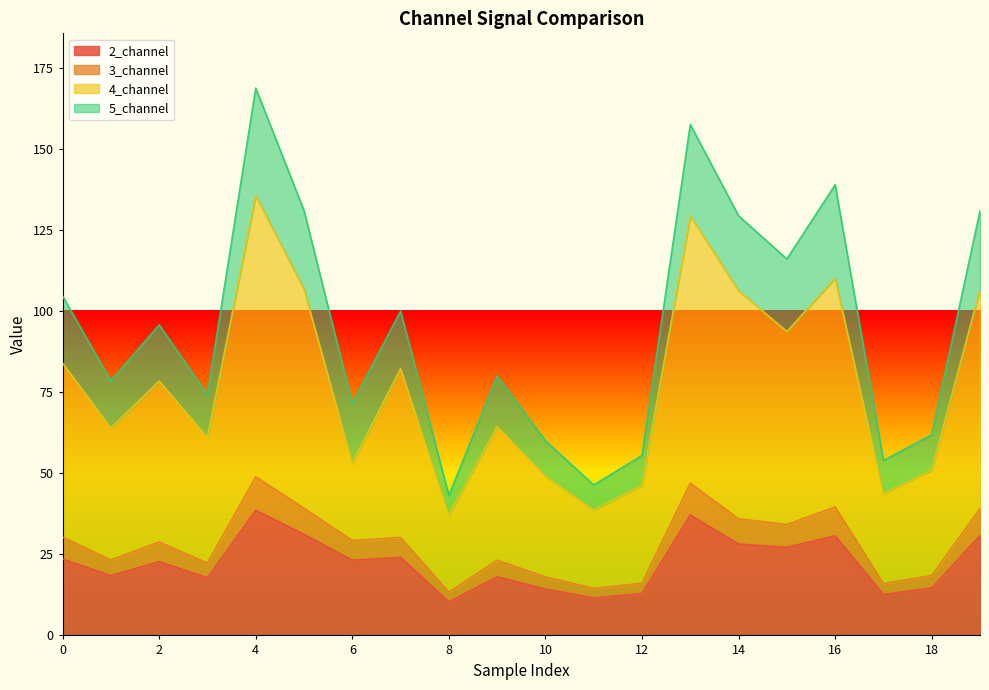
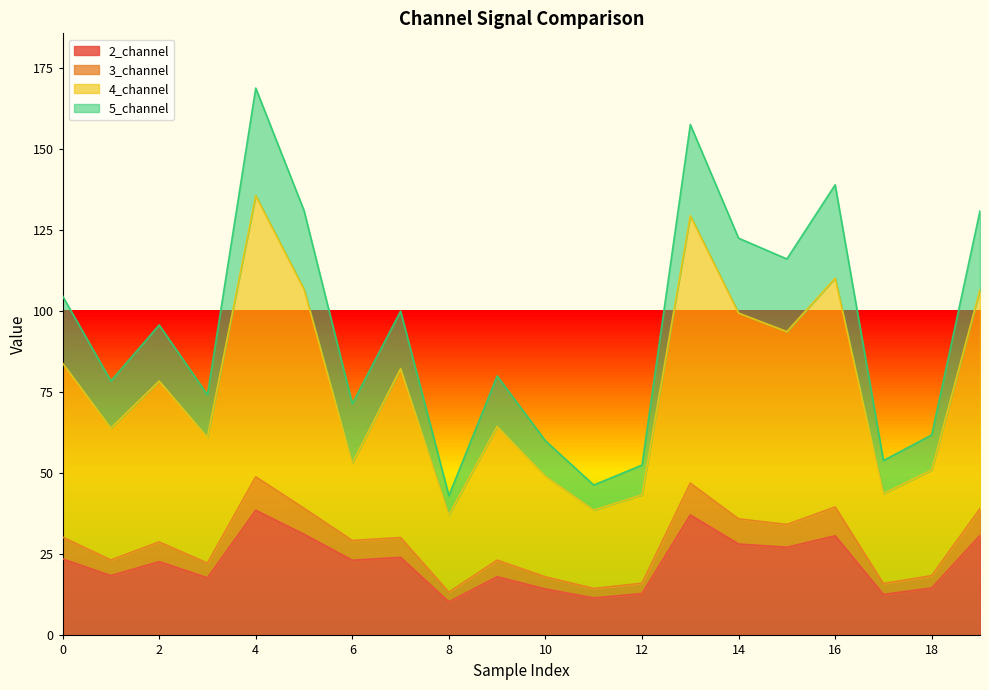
4_channel, 12: 30 -> 27
4_channel, 14: 70 -> 64
